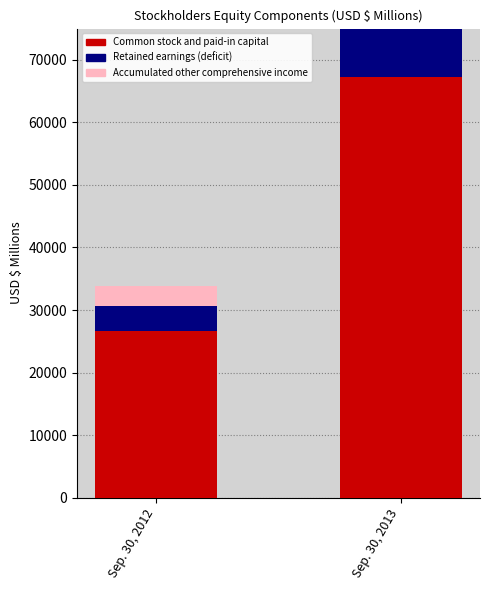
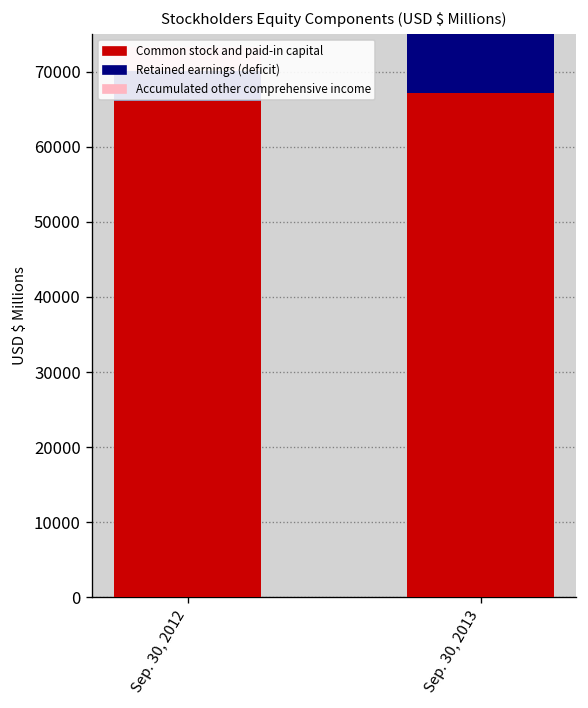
Common stock and paid-in capital, Sep. 30, 2012: 27000 -> 66000
